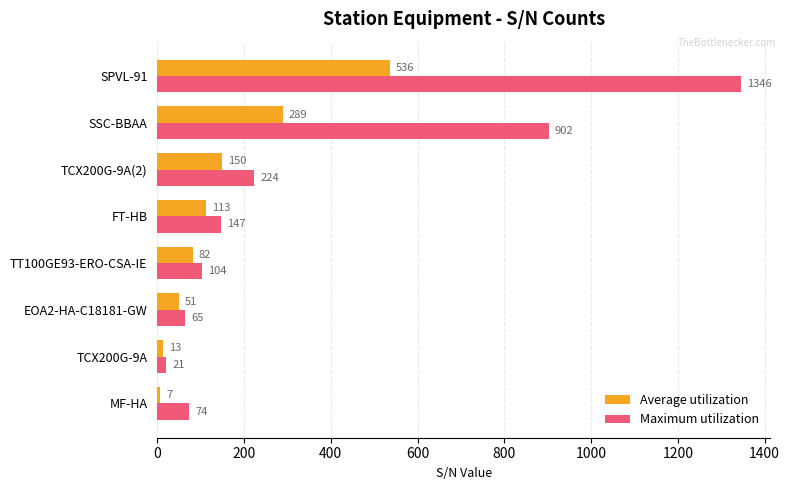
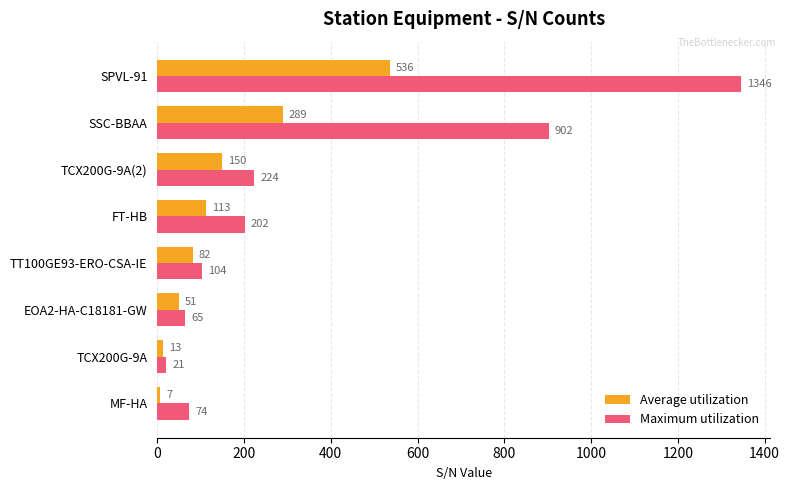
Maximum utilization, FT-HB: 147 -> 202
